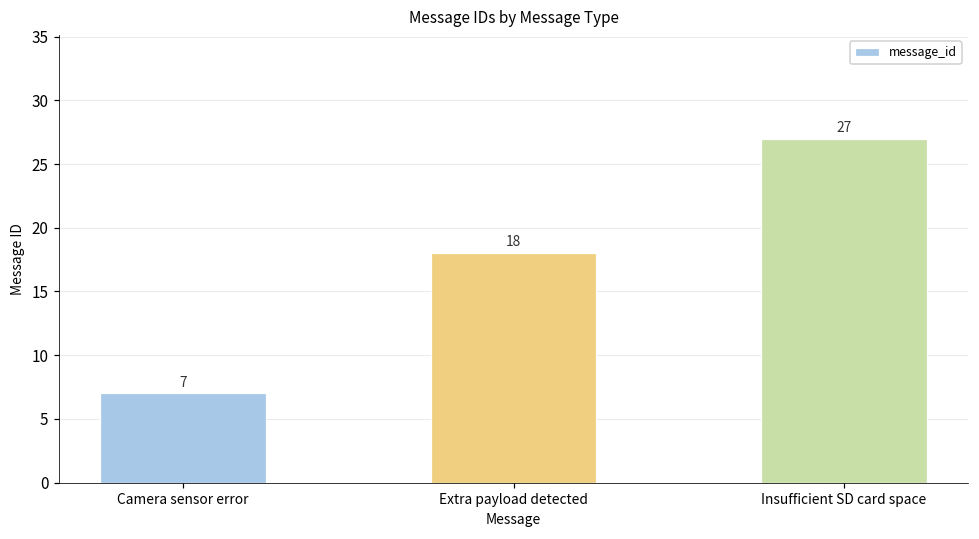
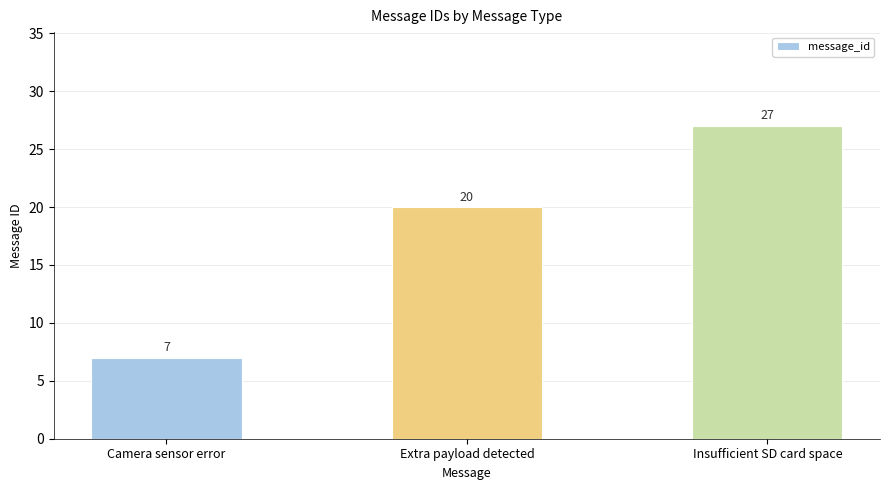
Extra payload detected: 18 -> 20
